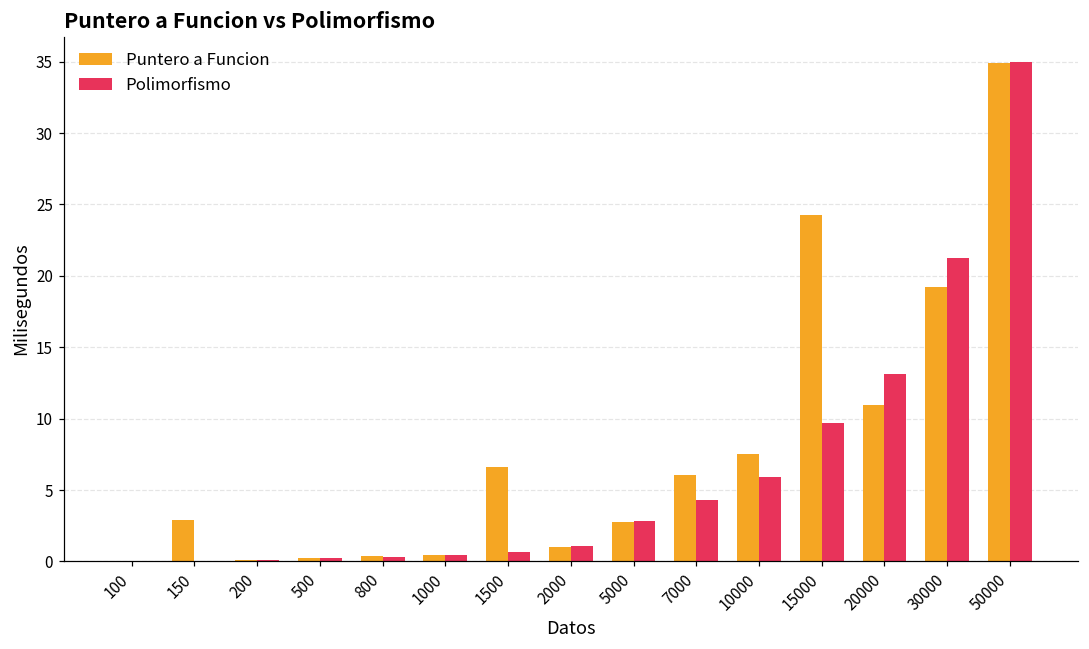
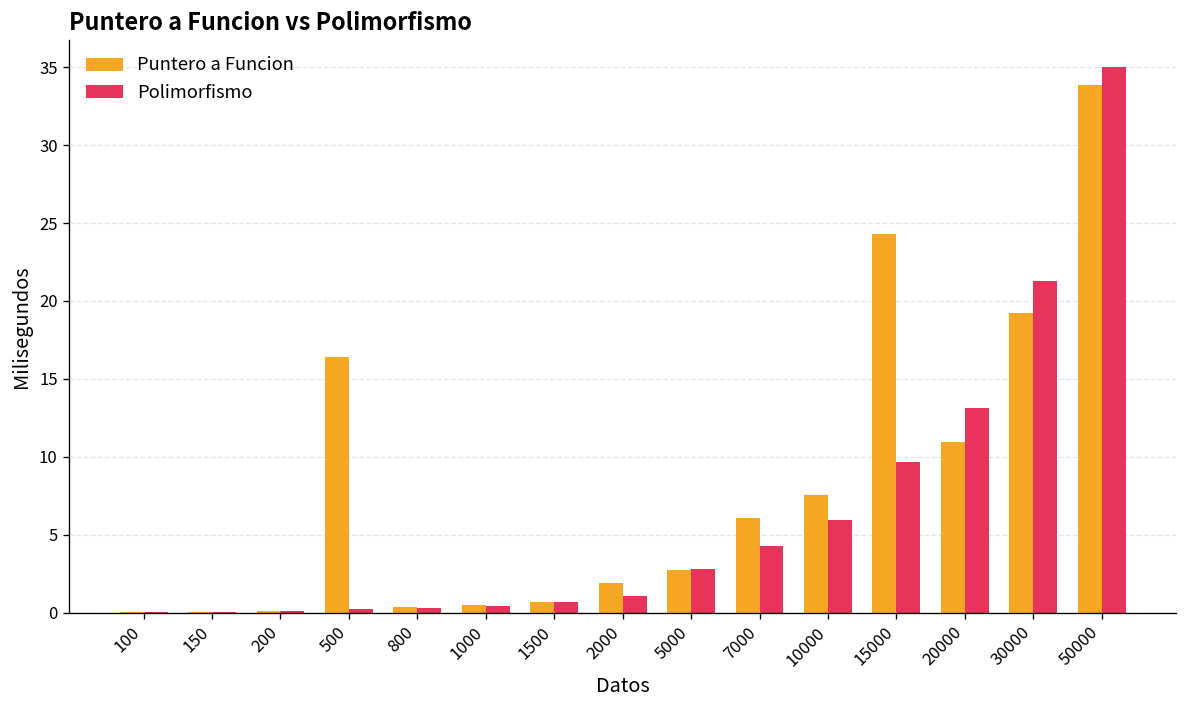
Puntero a Funcion, 150: 2.9 -> 0.0
Puntero a Funcion, 500: 0.3 -> 16.4
Puntero a Funcion, 1500: 6.6 -> 0.7
Puntero a Funcion, 2000: 1.0 -> 1.9
Puntero a Funcion, 50000: 34.9 -> 33.9
